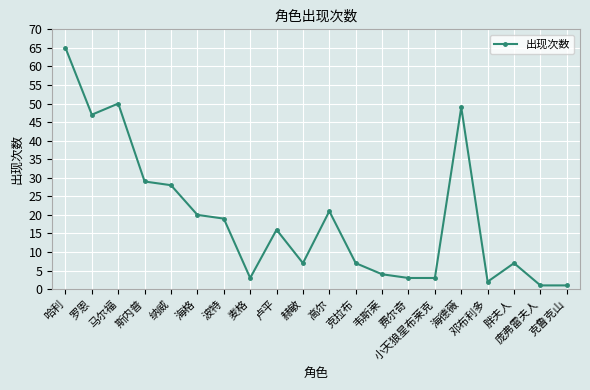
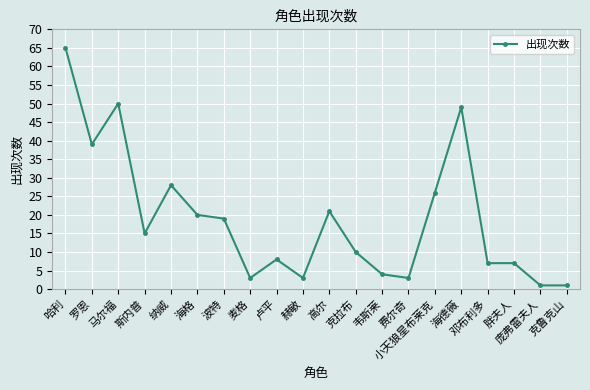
罗恩: 47 -> 39
斯内普: 29 -> 15
卢平: 16 -> 8
赫敏: 7 -> 3
克拉布: 7 -> 10
小天狼星布莱克: 3 -> 26
邓布利多: 2 -> 7
